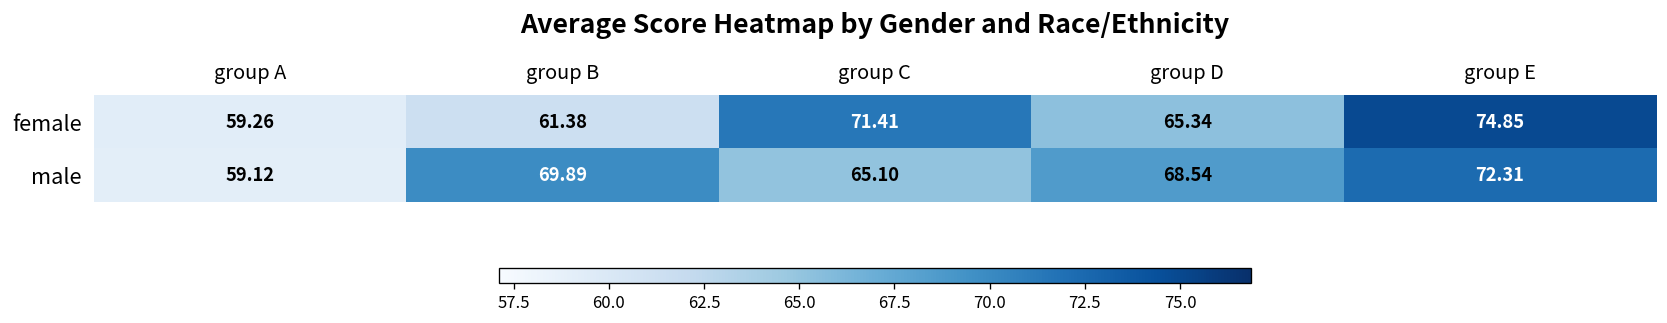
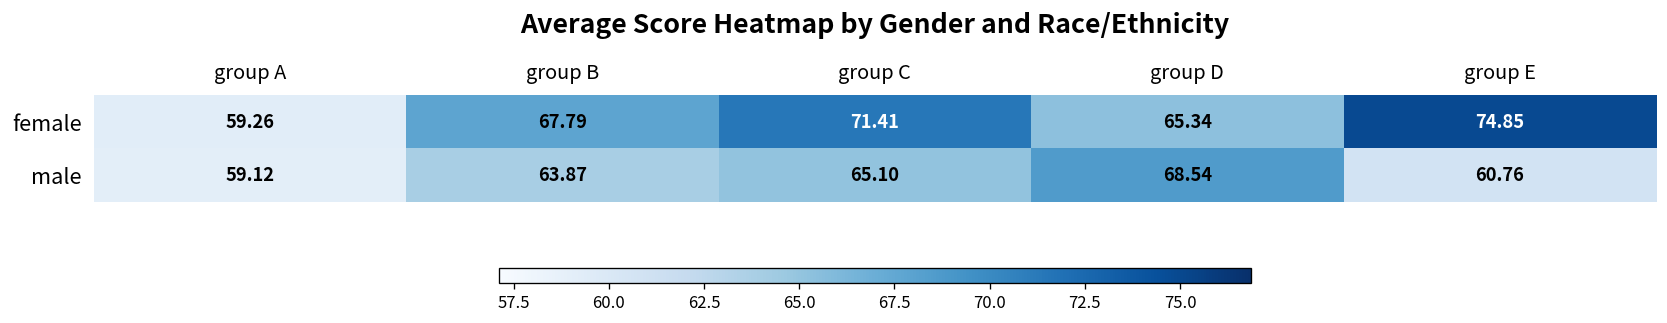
female, group B: 61.38 -> 67.79
male, group B: 69.89 -> 63.87
male, group E: 72.31 -> 60.76
